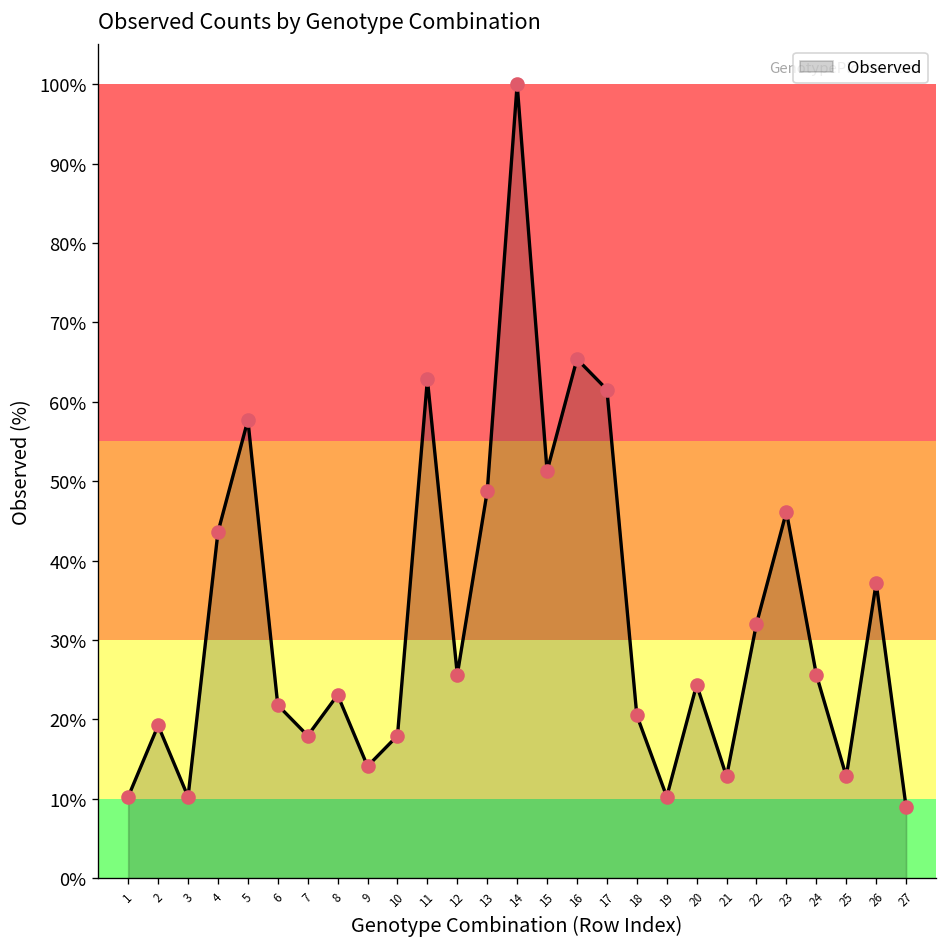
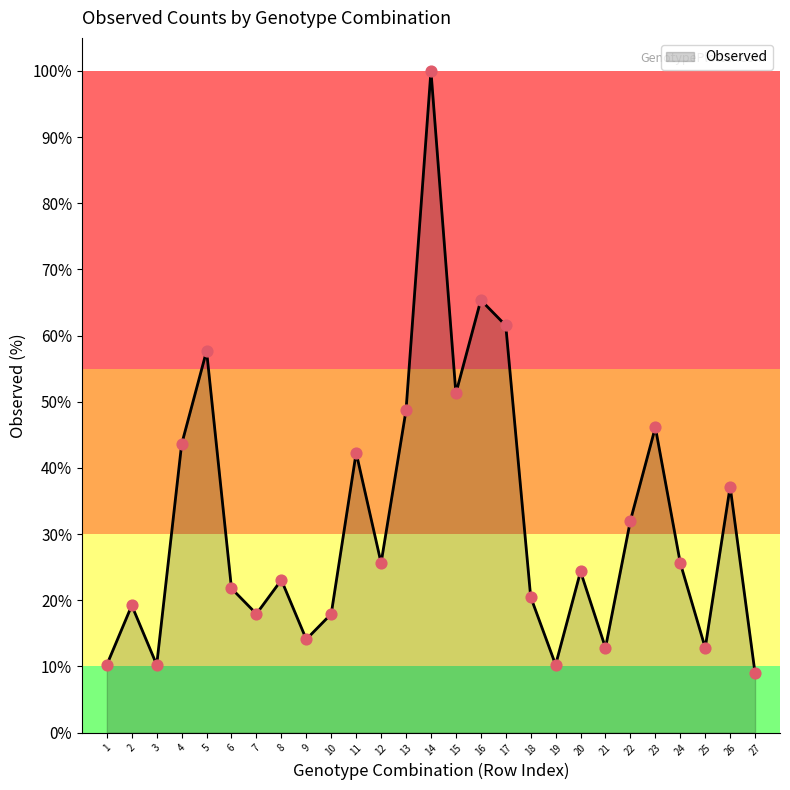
11: 63% -> 42%
